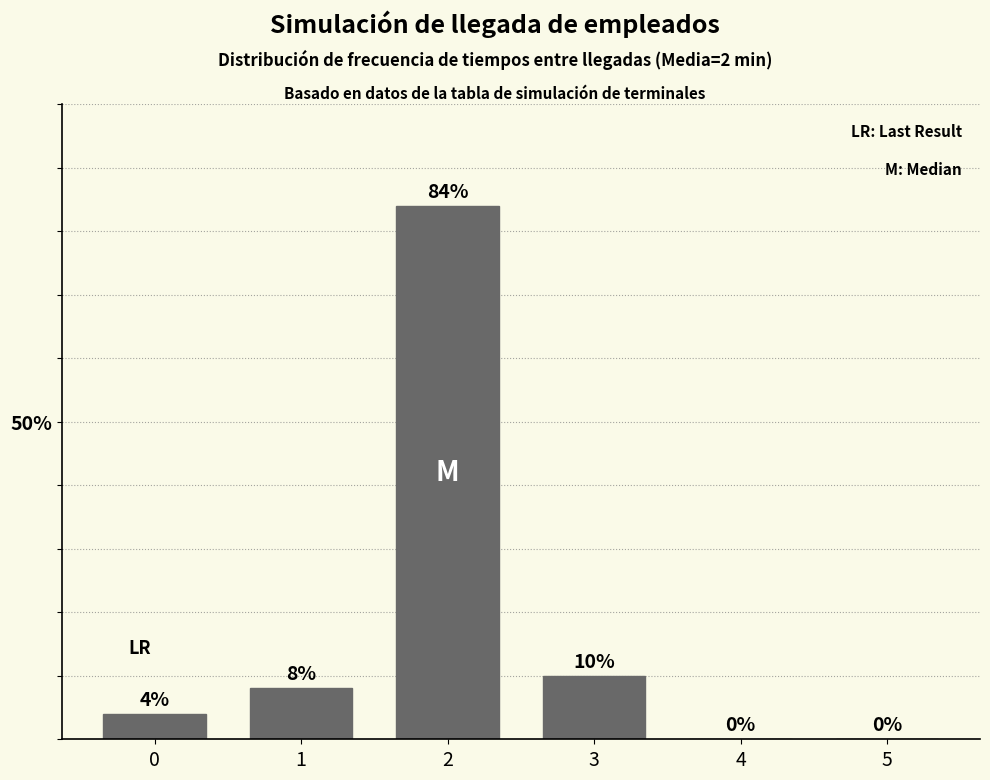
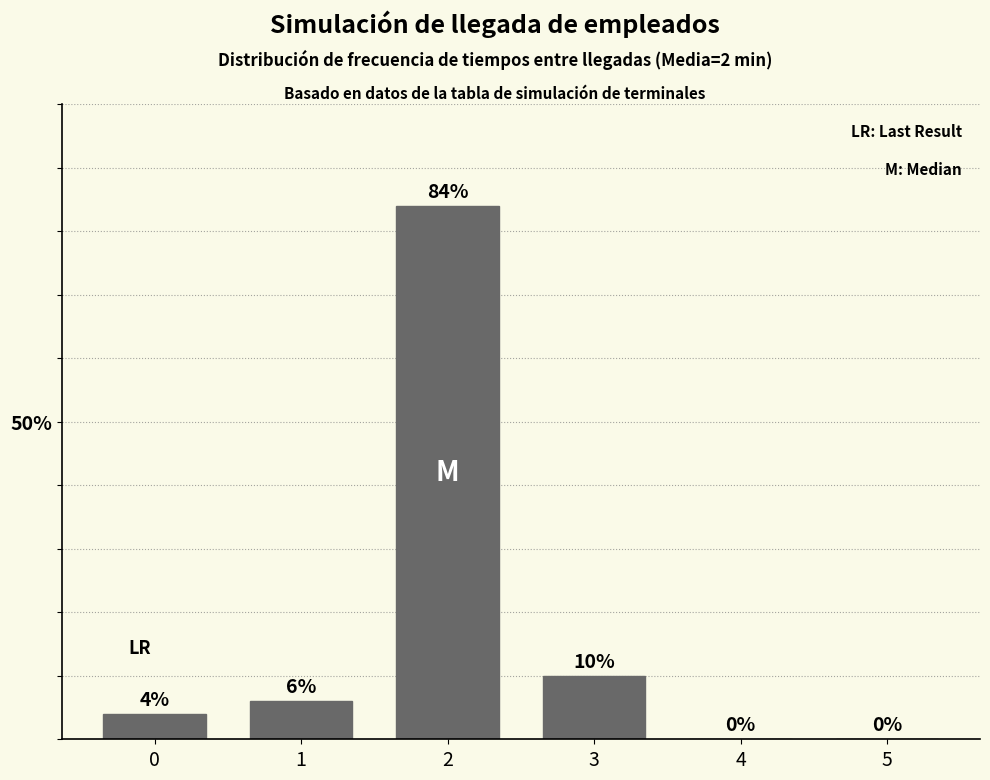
1: 8% -> 6%
